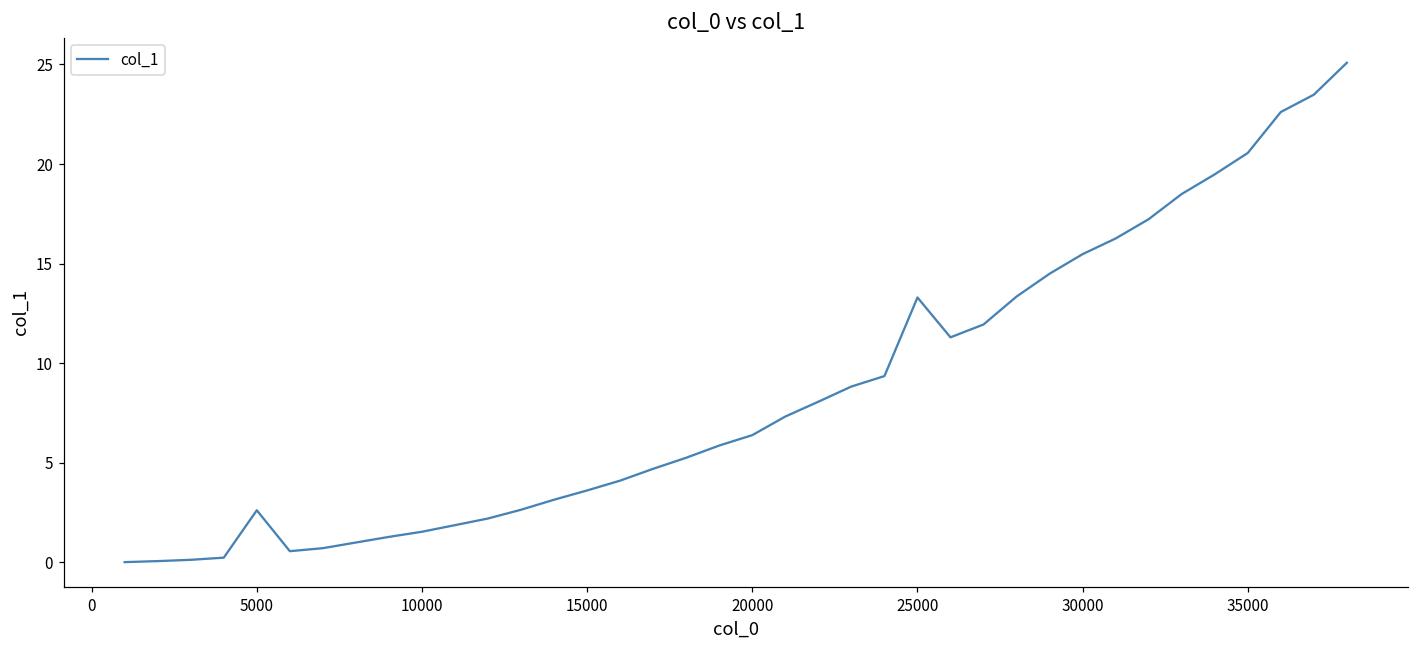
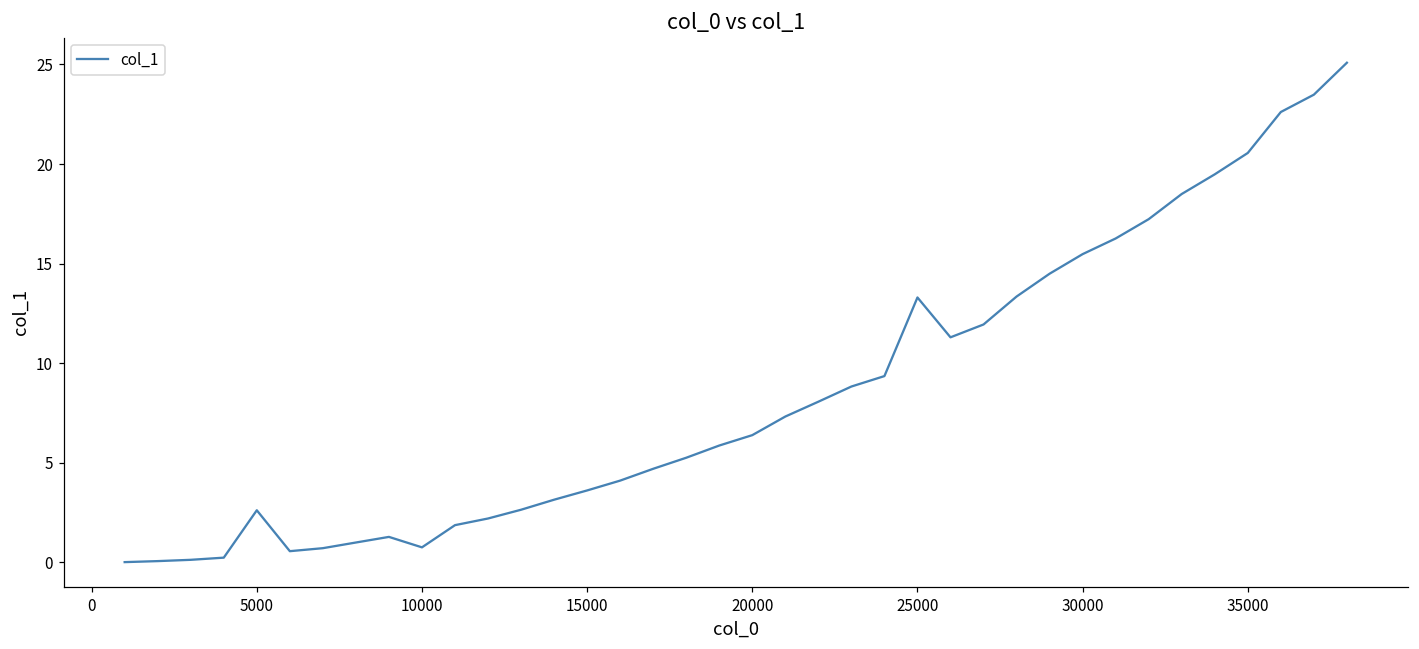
10000: 1.5 -> 0.8
